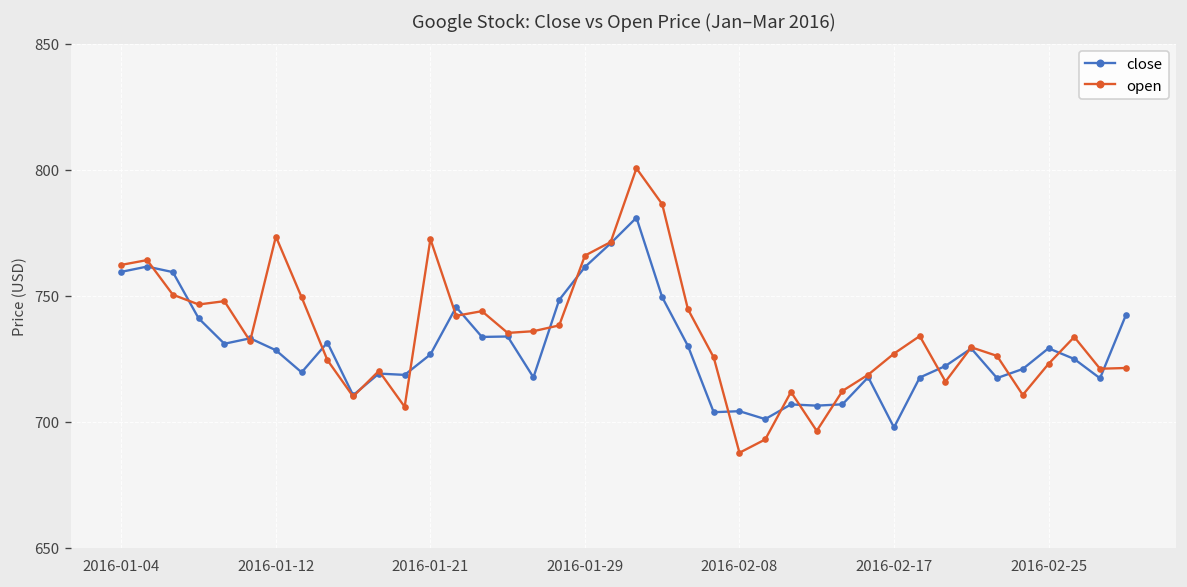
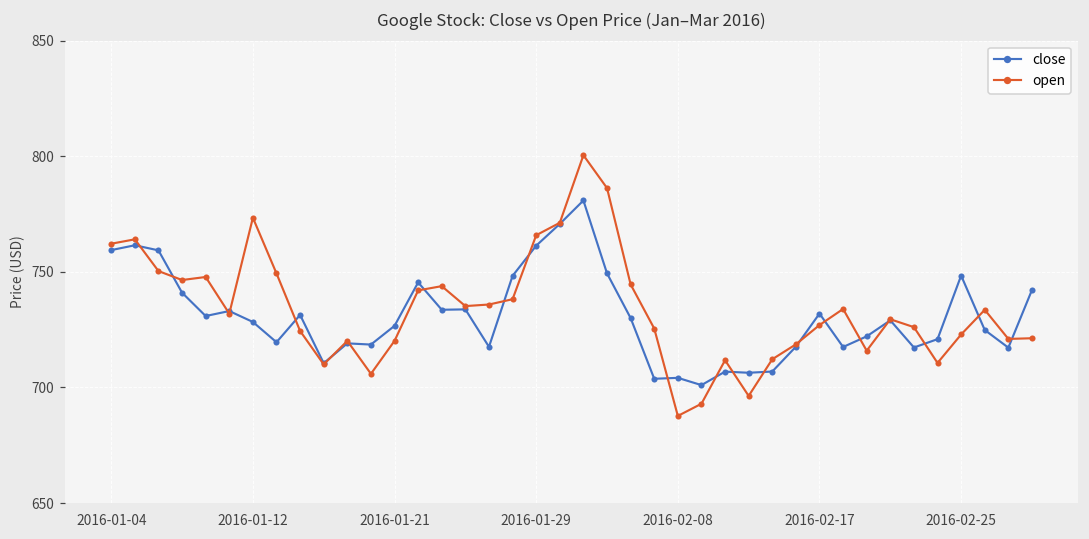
open, 2016-01-21: 772 -> 720
close, 2016-02-17: 698 -> 732
close, 2016-02-25: 729 -> 748
